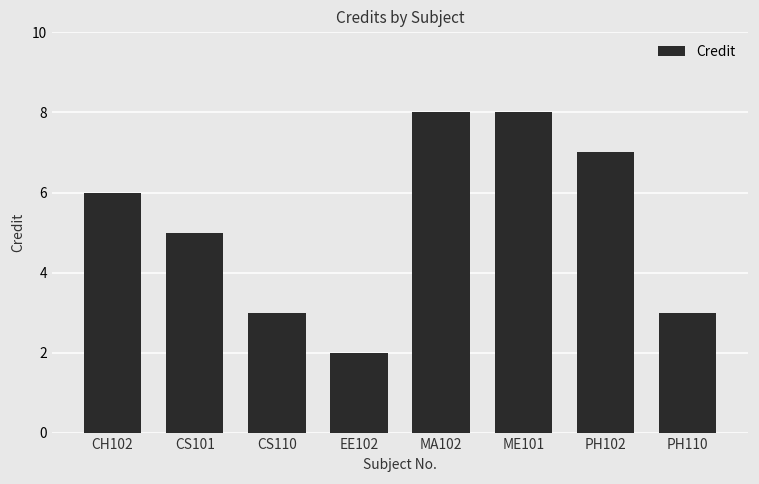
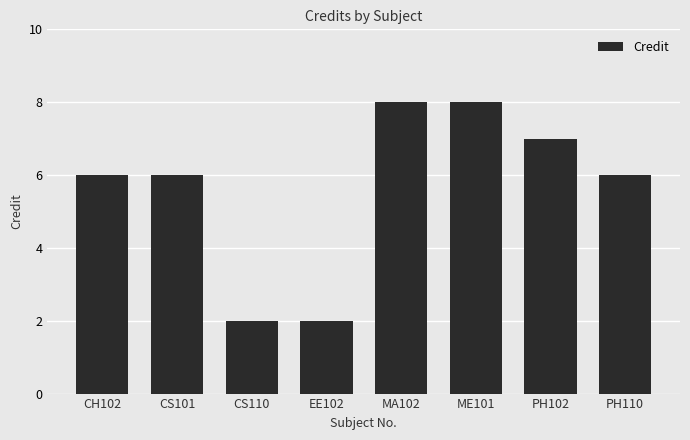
CS101: 5 -> 6
CS110: 3 -> 2
PH110: 3 -> 6
